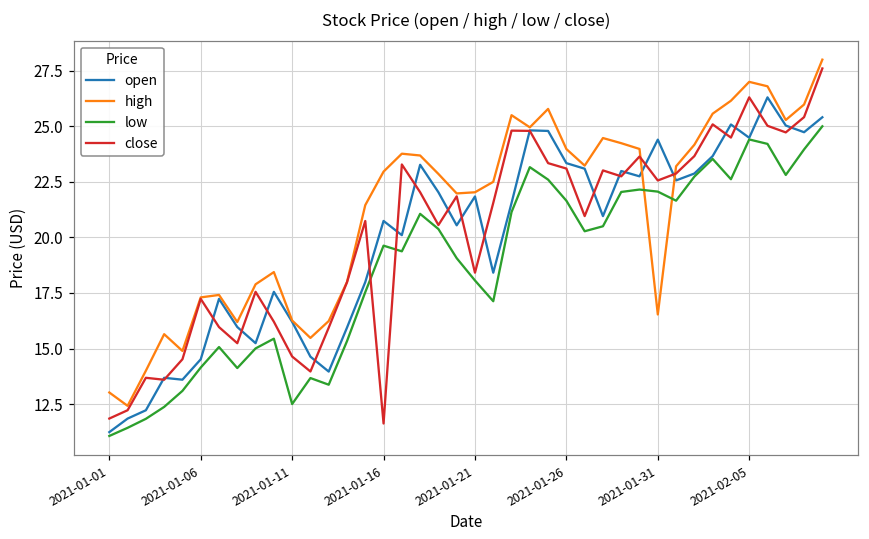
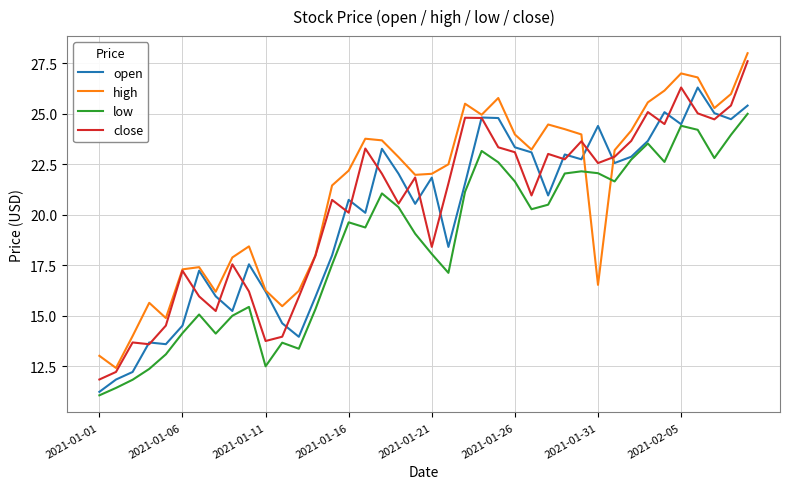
close, 2021-01-11: 14.6 -> 13.8
high, 2021-01-16: 23.0 -> 22.2
close, 2021-01-16: 11.6 -> 20.1
